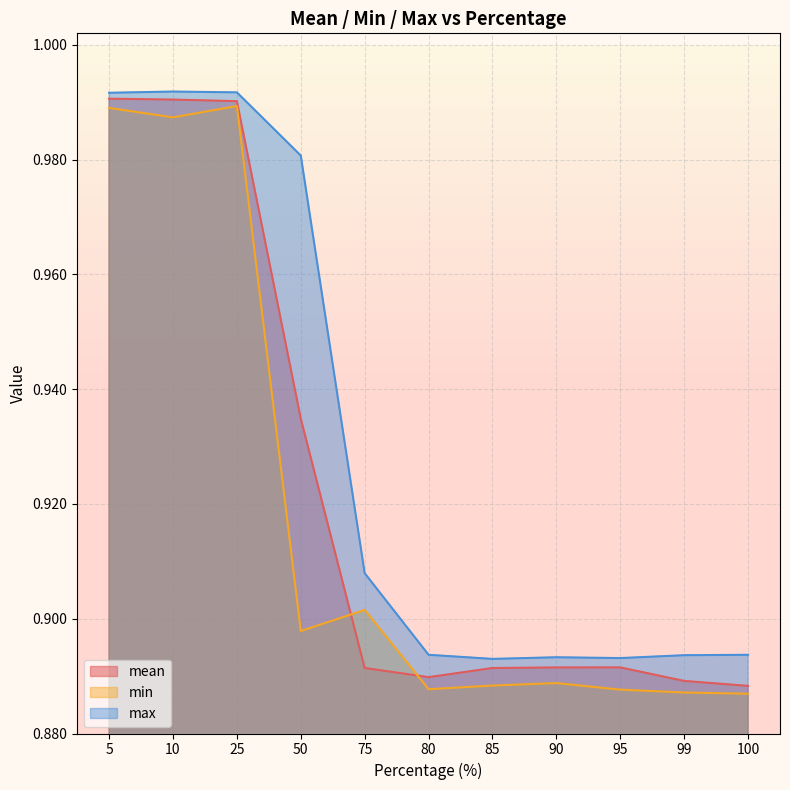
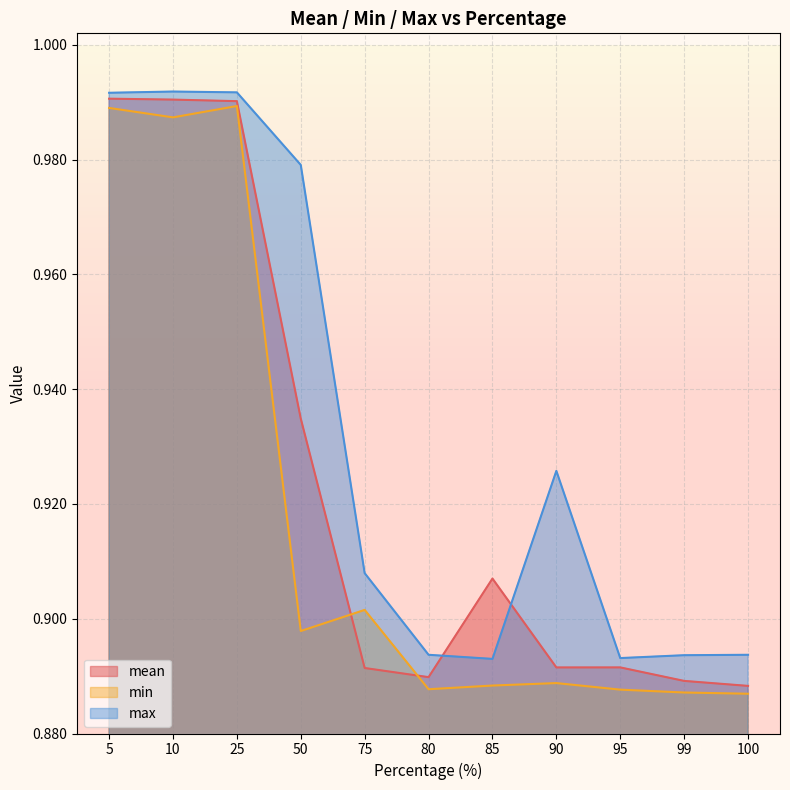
max, 50: 0.981 -> 0.979
mean, 85: 0.891 -> 0.907
max, 90: 0.893 -> 0.926
